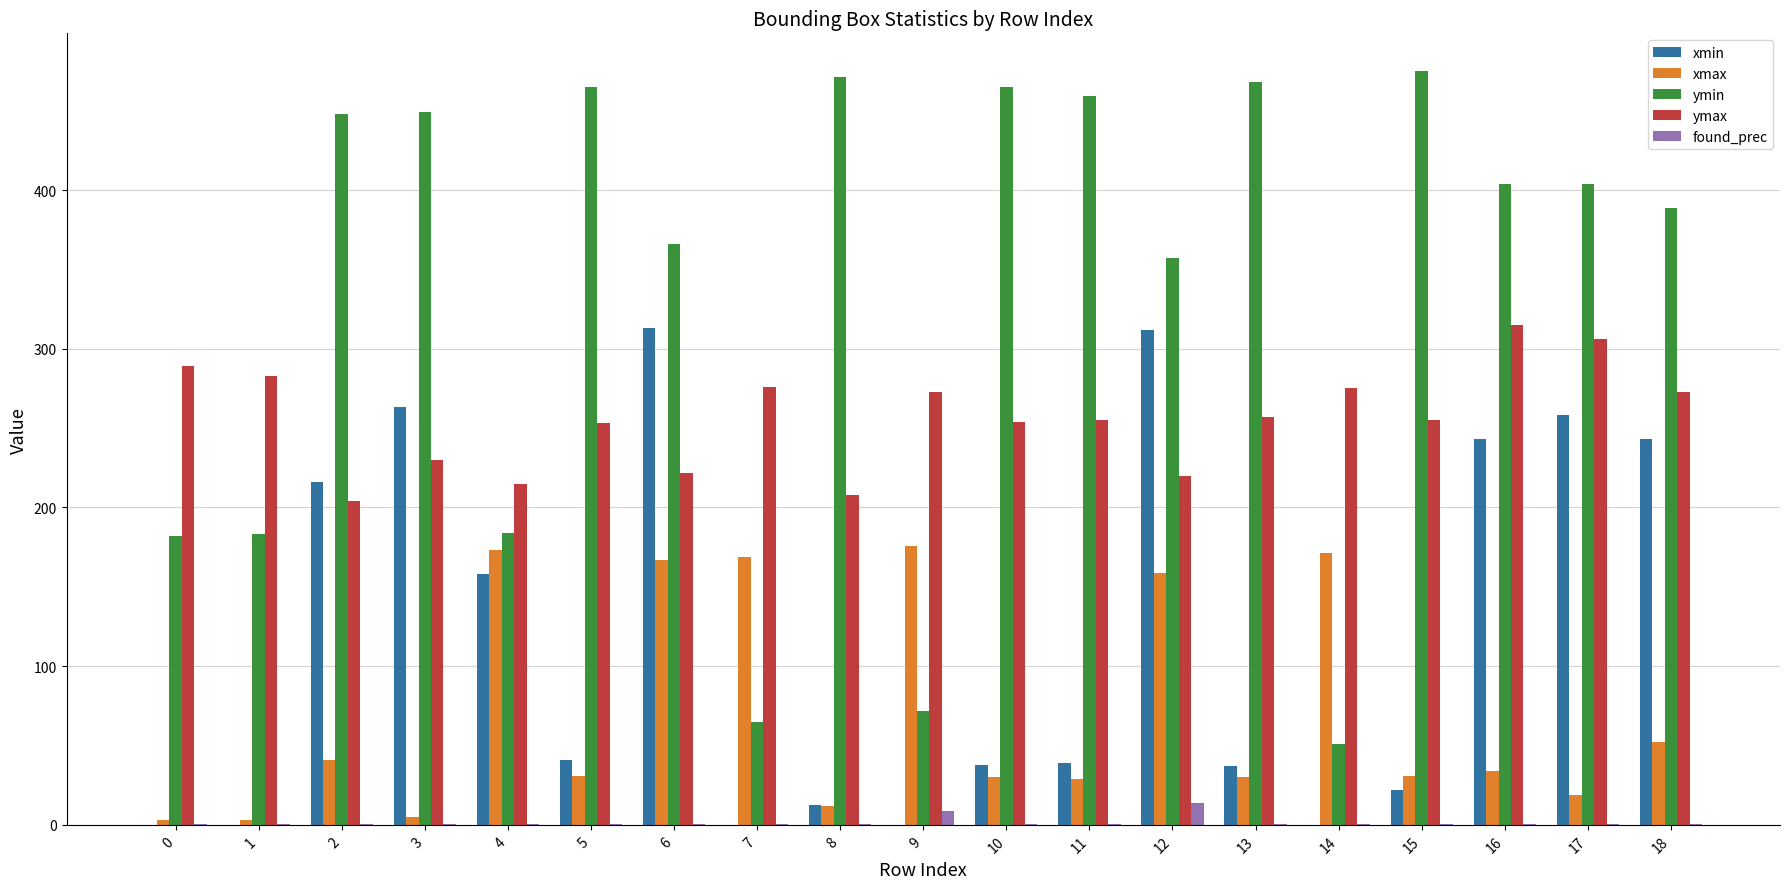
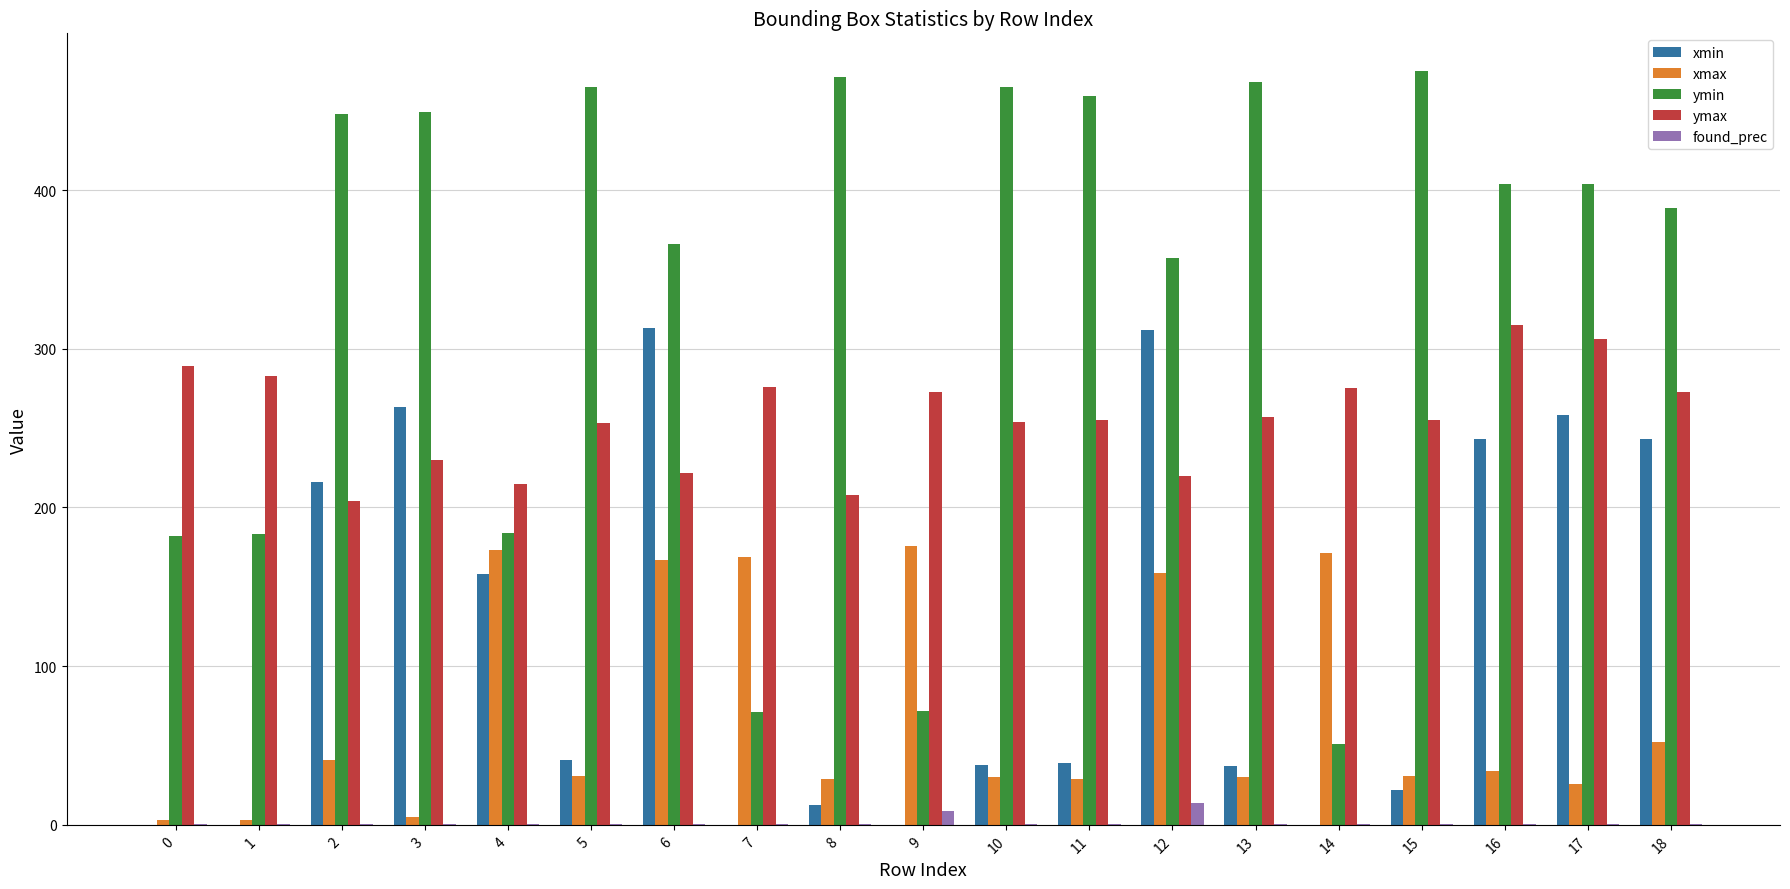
ymin, 7: 65 -> 71
xmax, 8: 12 -> 29
xmax, 17: 19 -> 26
